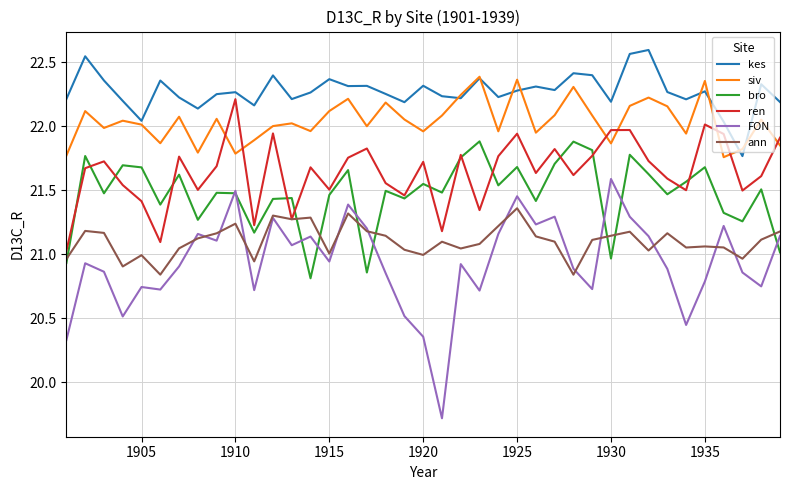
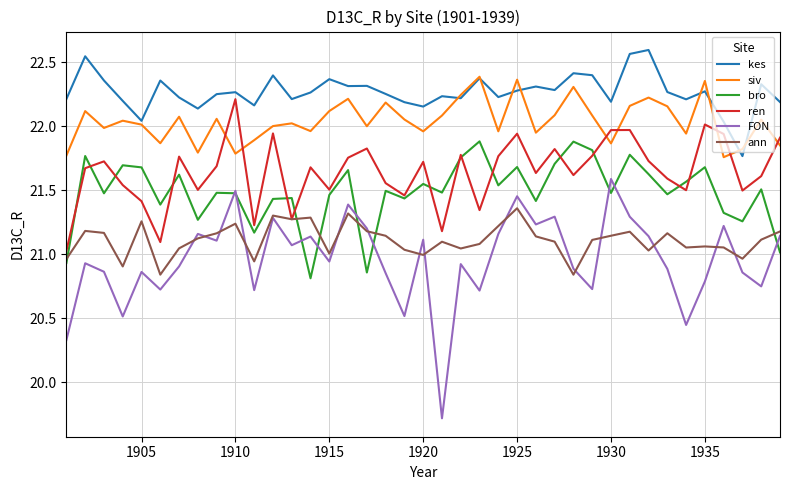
FON, 1905: 20.74 -> 20.86
ann, 1905: 20.99 -> 21.26
kes, 1920: 22.32 -> 22.15
FON, 1920: 20.35 -> 21.11
bro, 1930: 20.97 -> 21.48
